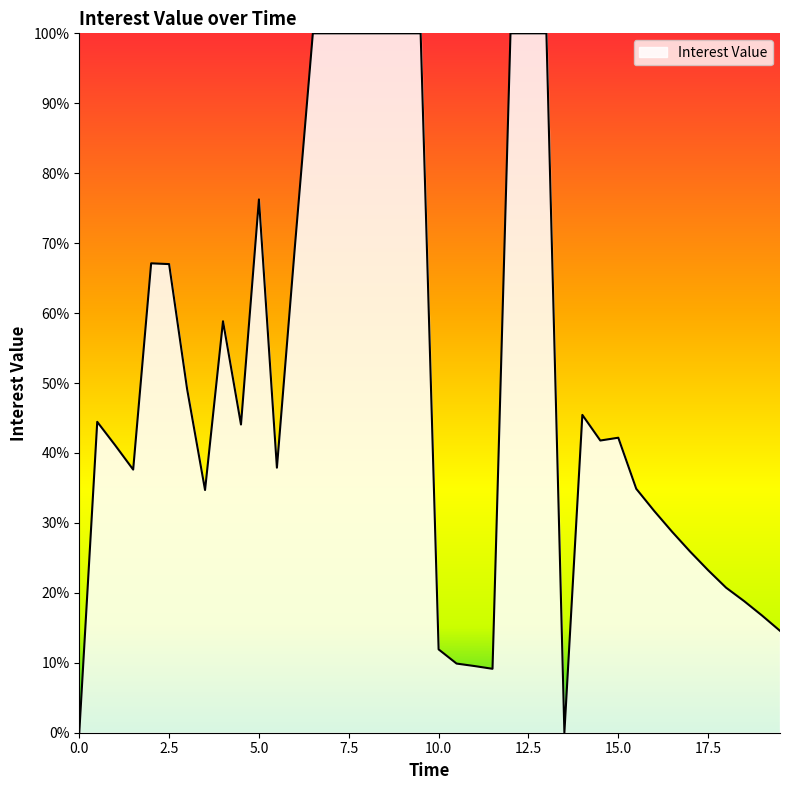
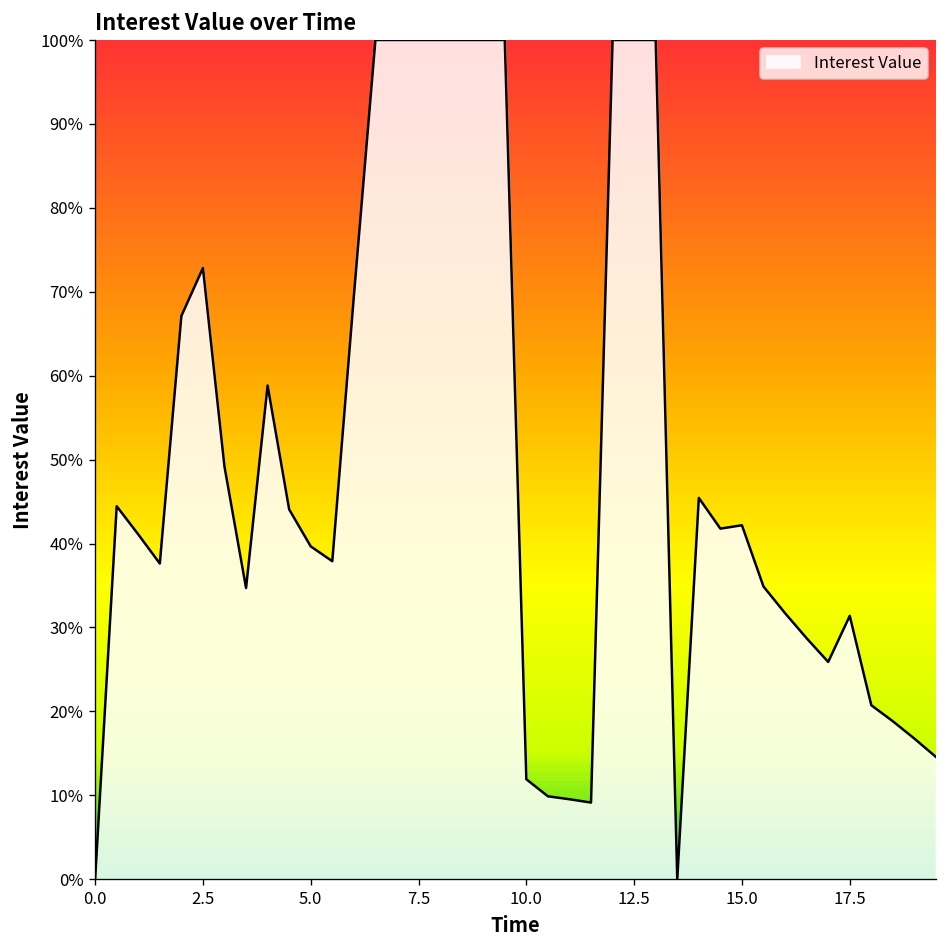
2.5: 67% -> 73%
5.0: 76% -> 40%
17.5: 23% -> 31%
